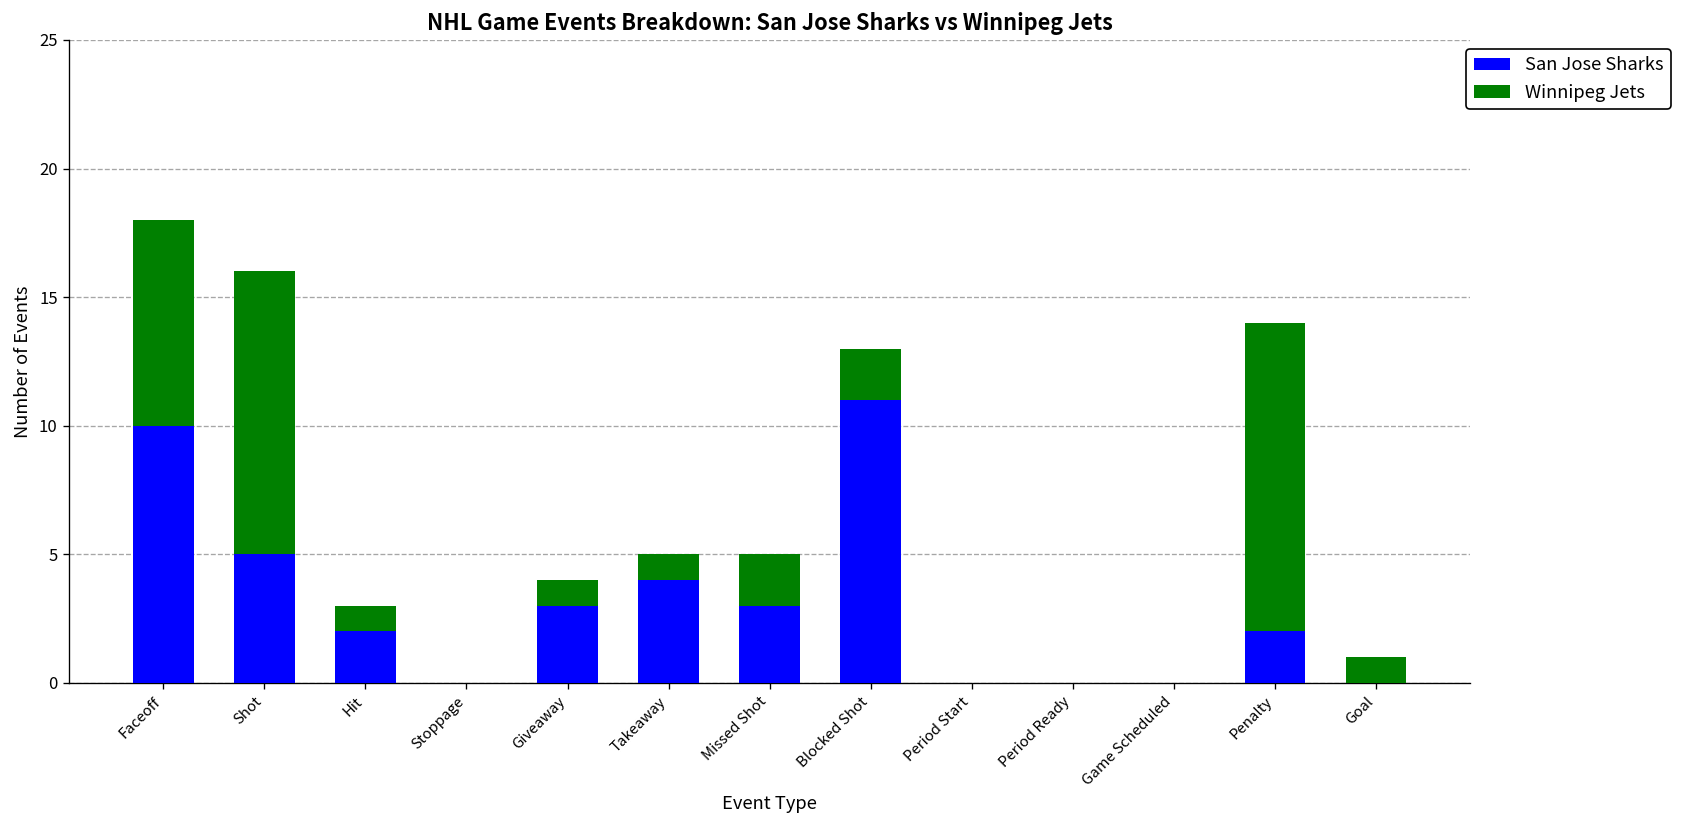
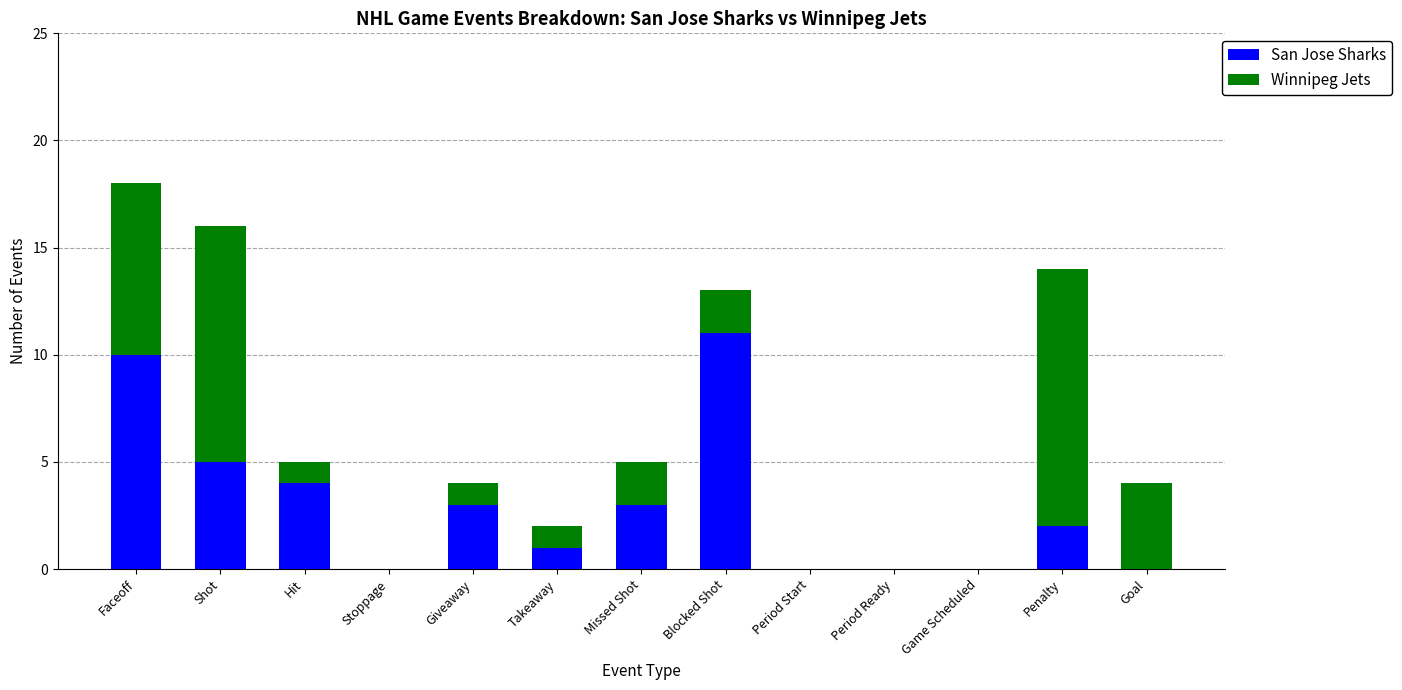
San Jose Sharks, Hit: 2 -> 4
San Jose Sharks, Takeaway: 4 -> 1
Winnipeg Jets, Goal: 1 -> 4
